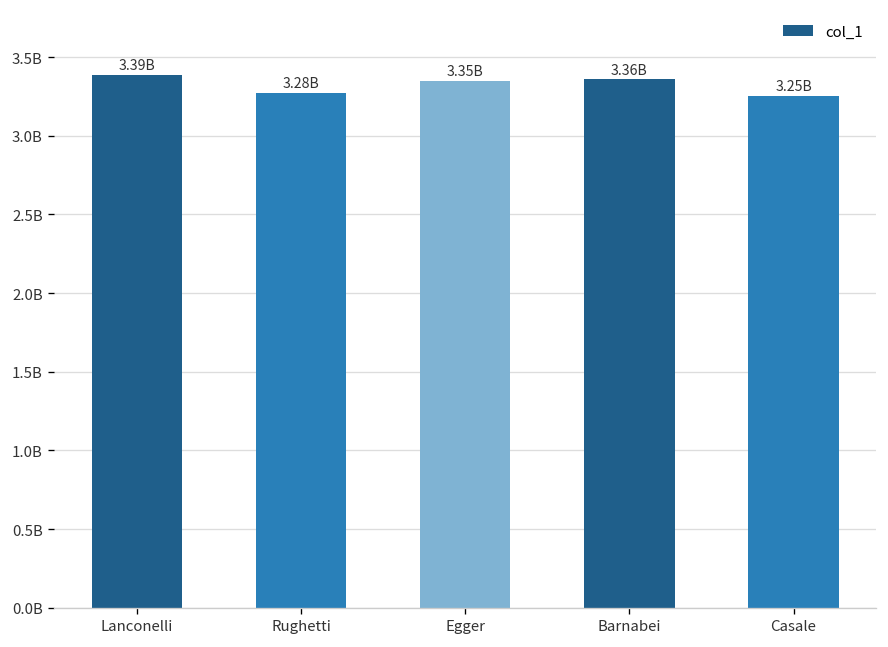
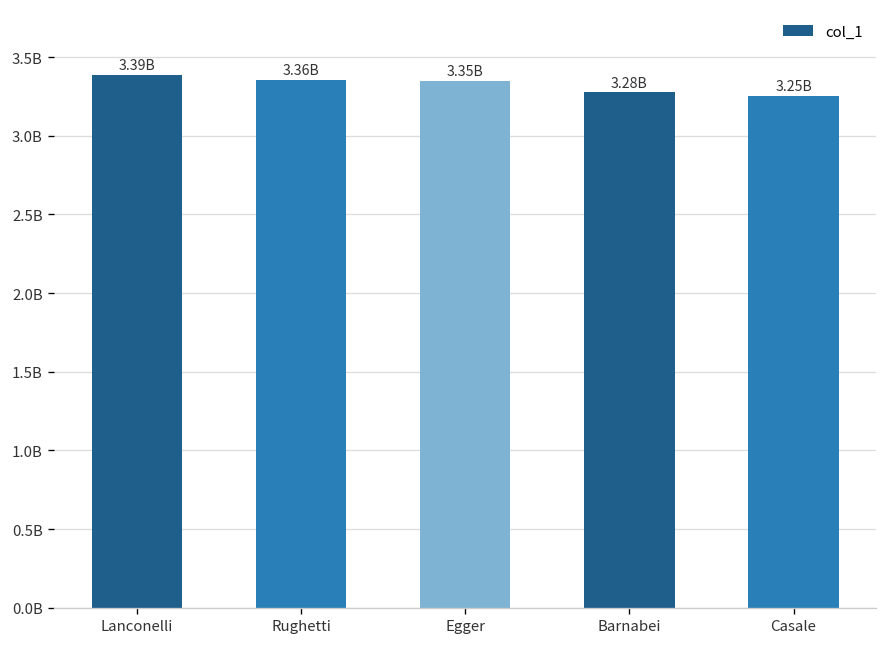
Rughetti: 3.28B -> 3.36B
Barnabei: 3.36B -> 3.28B
